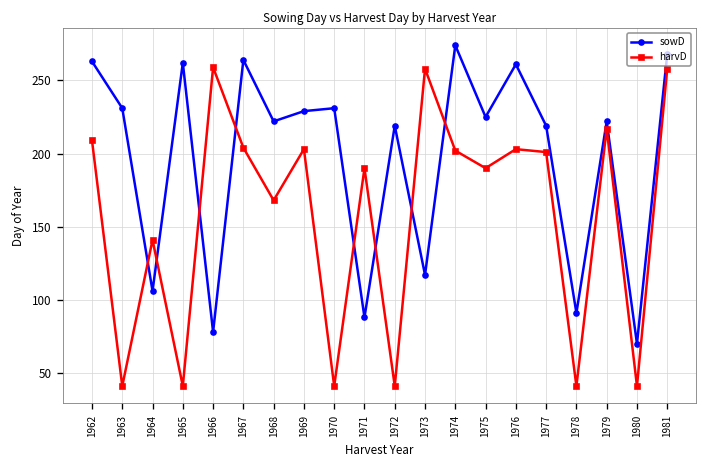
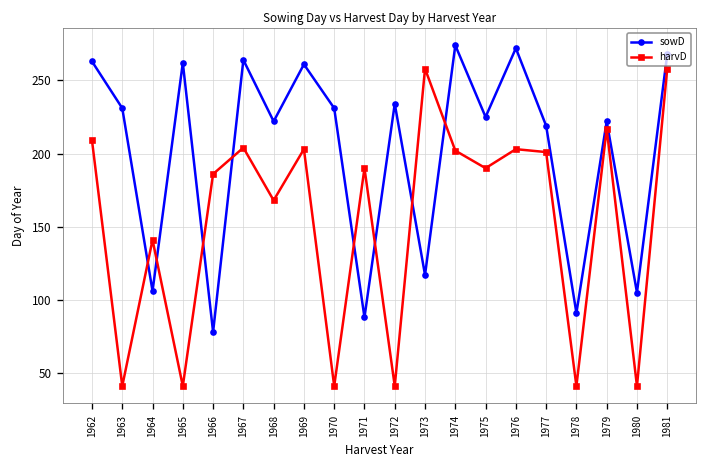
harvD, 1966: 259 -> 186
sowD, 1969: 229 -> 261
sowD, 1972: 219 -> 234
sowD, 1976: 261 -> 272
sowD, 1980: 70 -> 105
